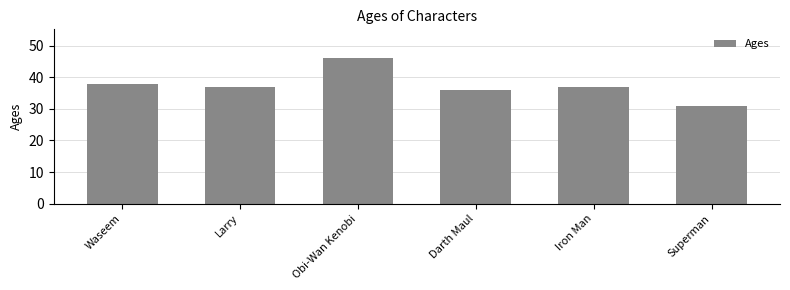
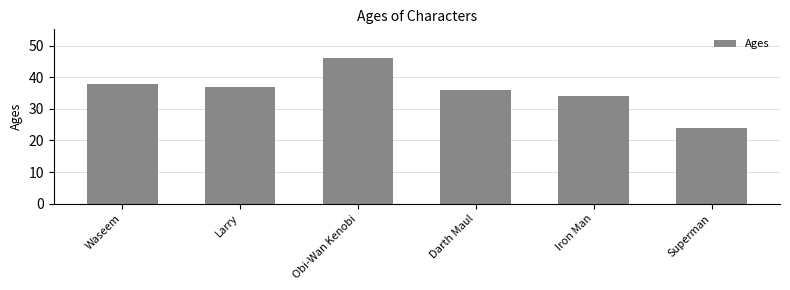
Iron Man: 37 -> 34
Superman: 31 -> 24
